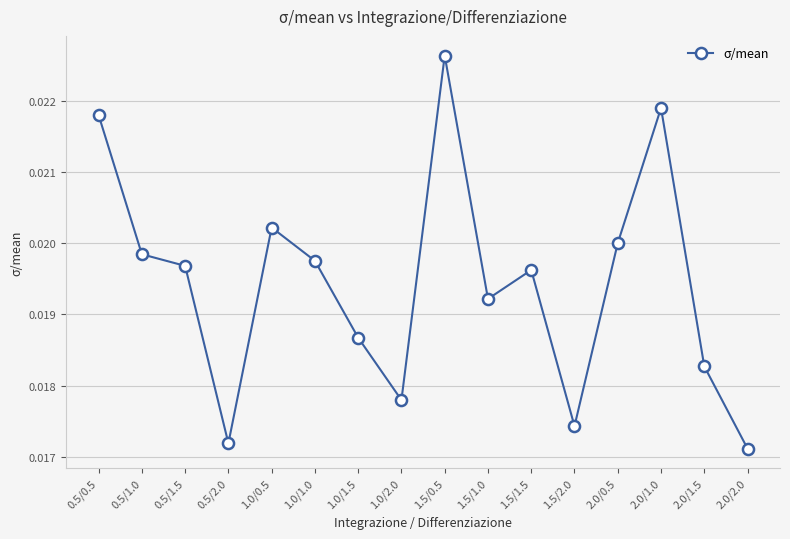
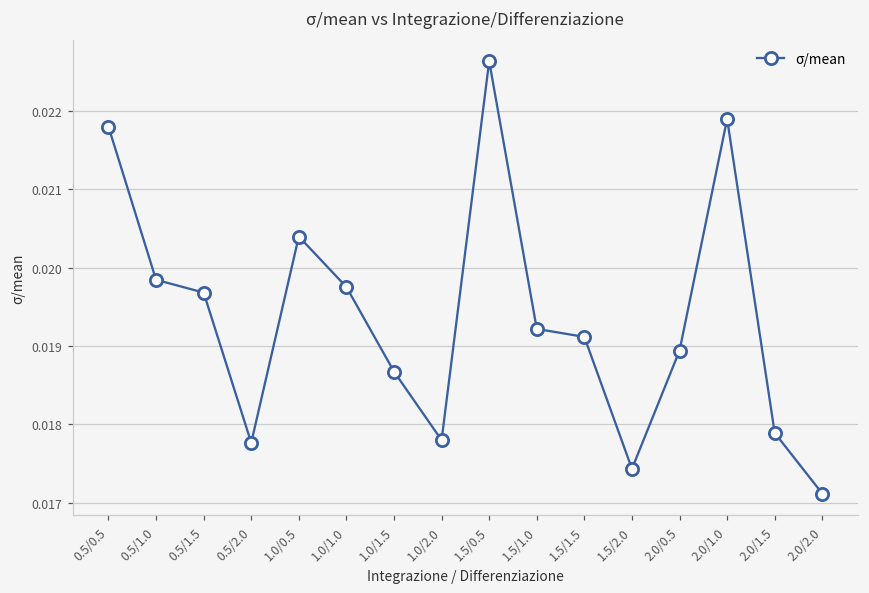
0.5/2.0: 0.0172 -> 0.0178
1.0/0.5: 0.0202 -> 0.0204
1.5/1.5: 0.0196 -> 0.0191
2.0/0.5: 0.0200 -> 0.0189
2.0/1.5: 0.0183 -> 0.0179
